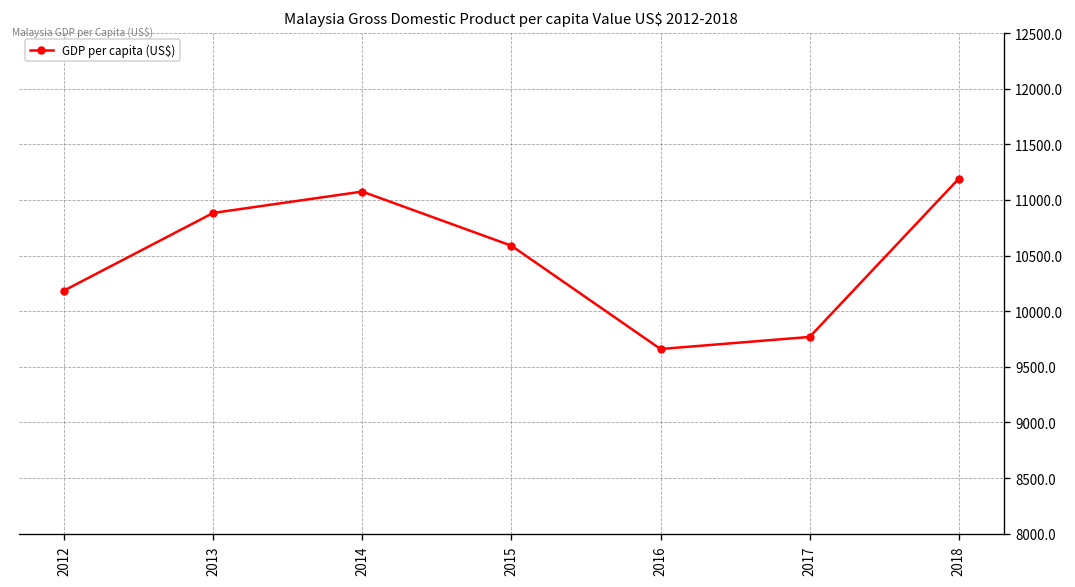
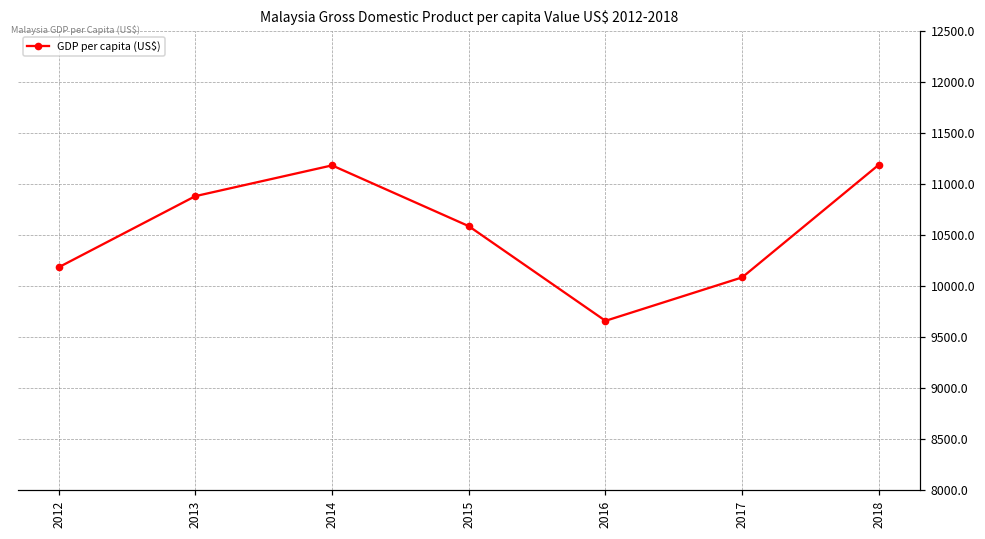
2014: 11100 -> 11200
2017: 9800 -> 10100
